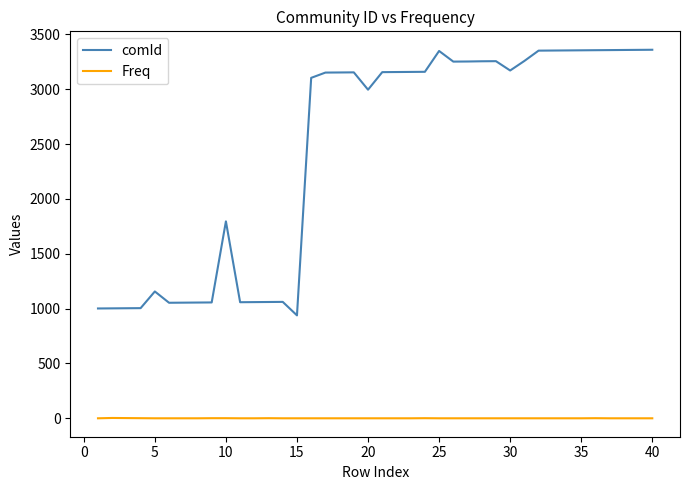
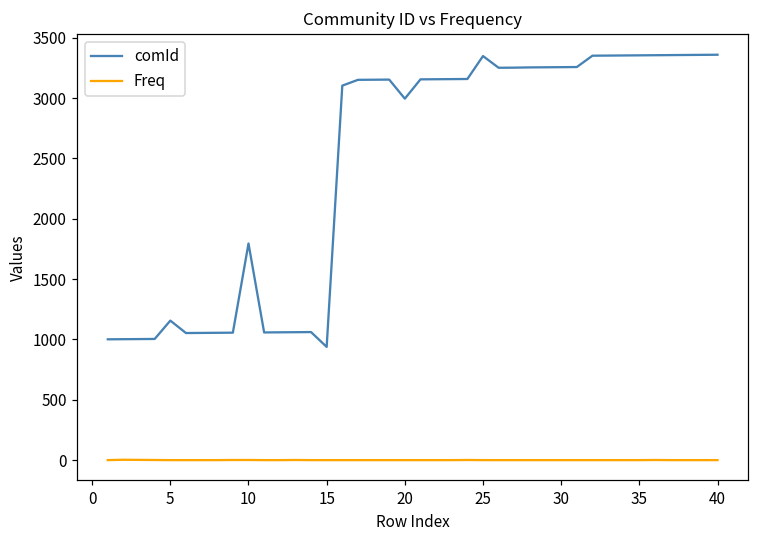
comId, 30: 3170 -> 3260
